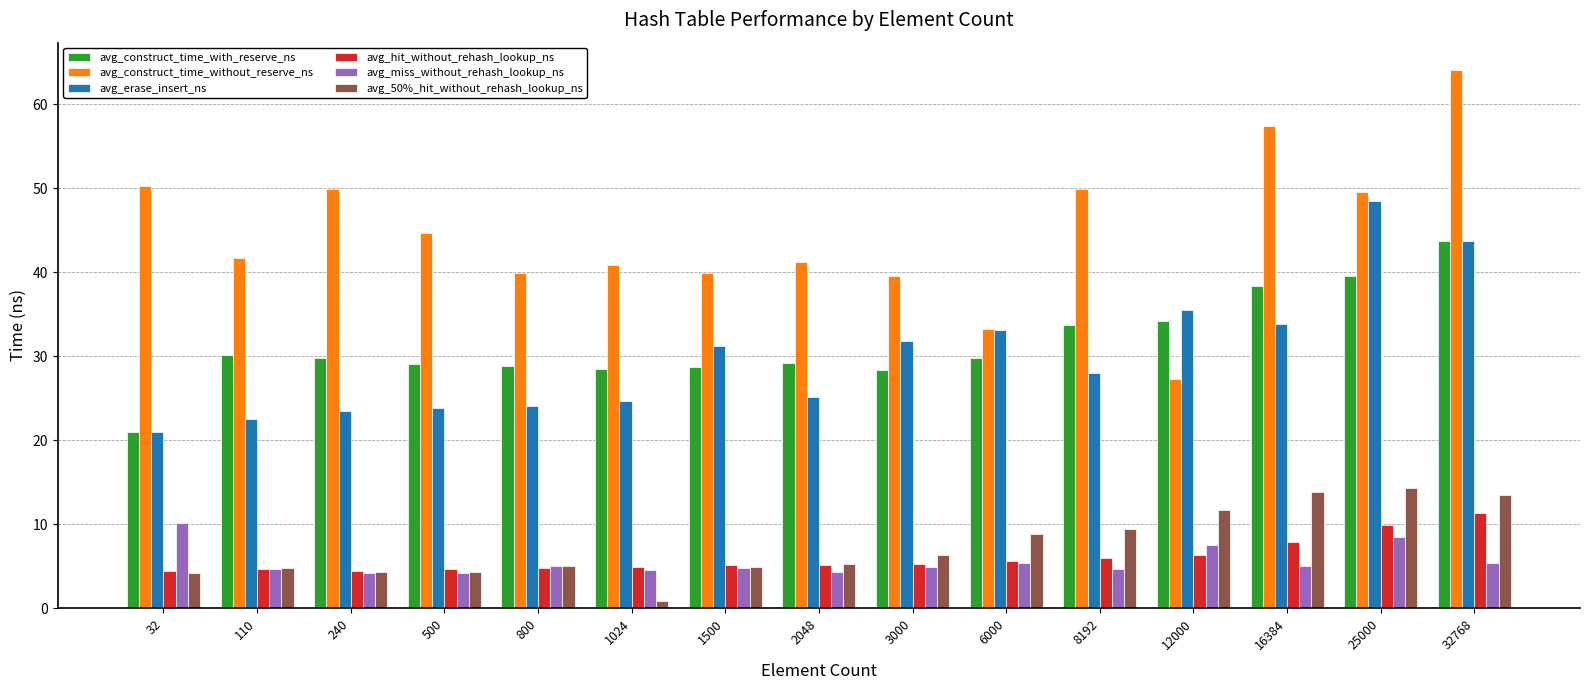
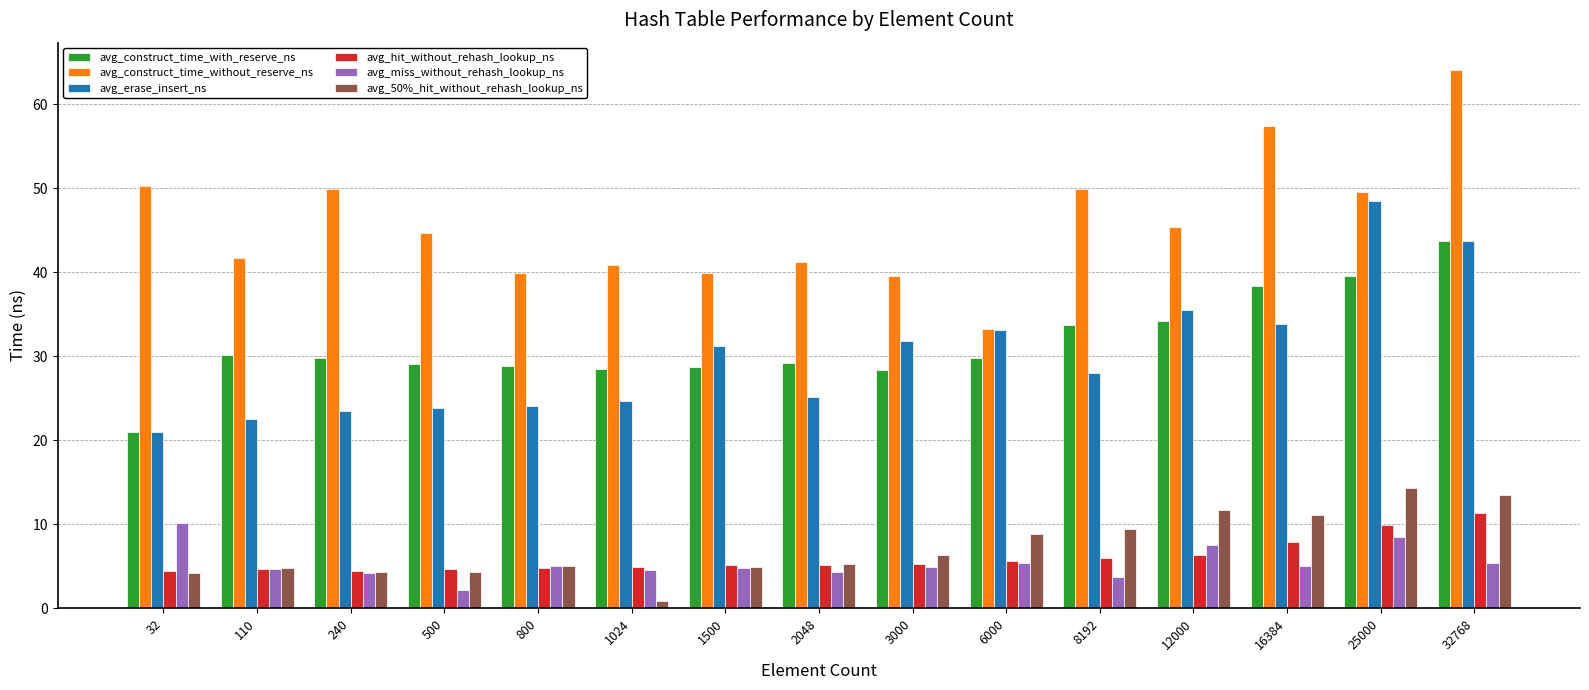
avg_miss_without_rehash_lookup_ns, 500: 4 -> 2
avg_miss_without_rehash_lookup_ns, 8192: 5 -> 4
avg_construct_time_without_reserve_ns, 12000: 27 -> 45
avg_50%_hit_without_rehash_lookup_ns, 16384: 14 -> 11
